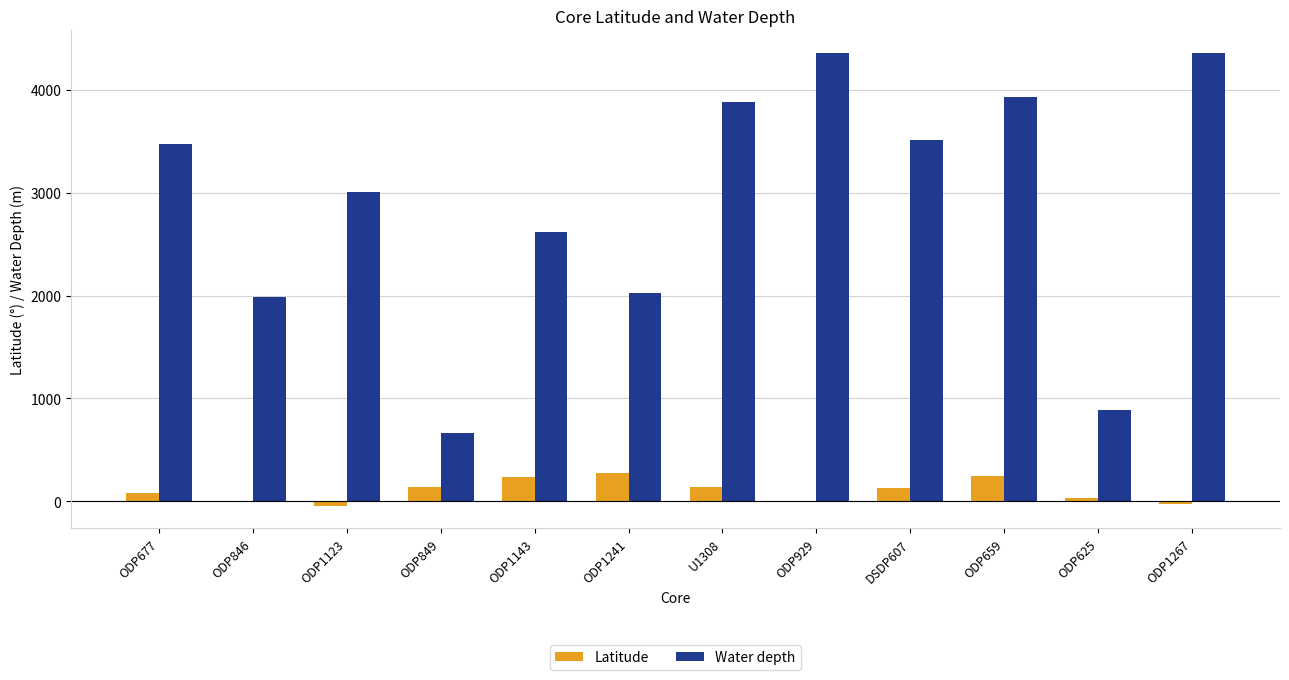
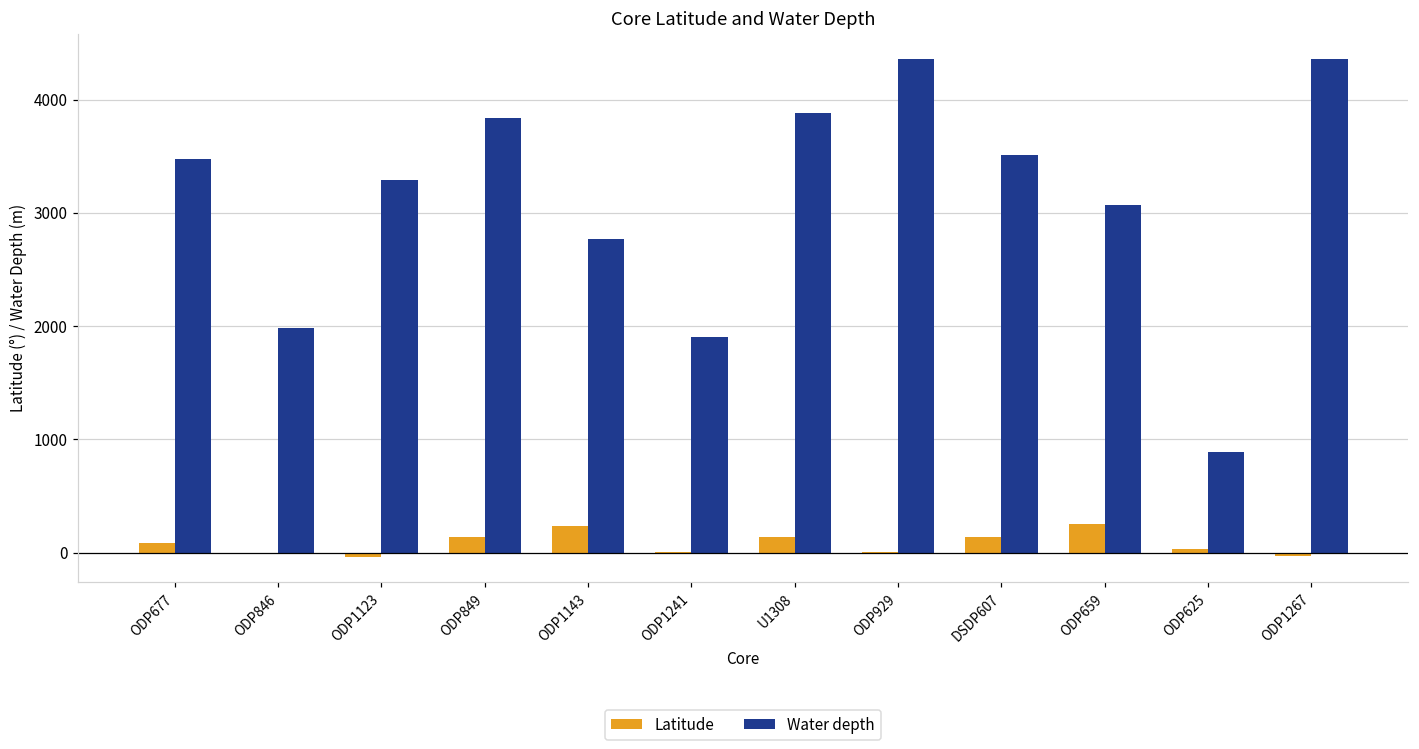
Water depth, ODP1123: 3000 -> 3290
Water depth, ODP849: 660 -> 3840
Water depth, ODP1143: 2620 -> 2770
Latitude, ODP1241: 270 -> 10
Water depth, ODP1241: 2030 -> 1900
Water depth, ODP659: 3930 -> 3070
